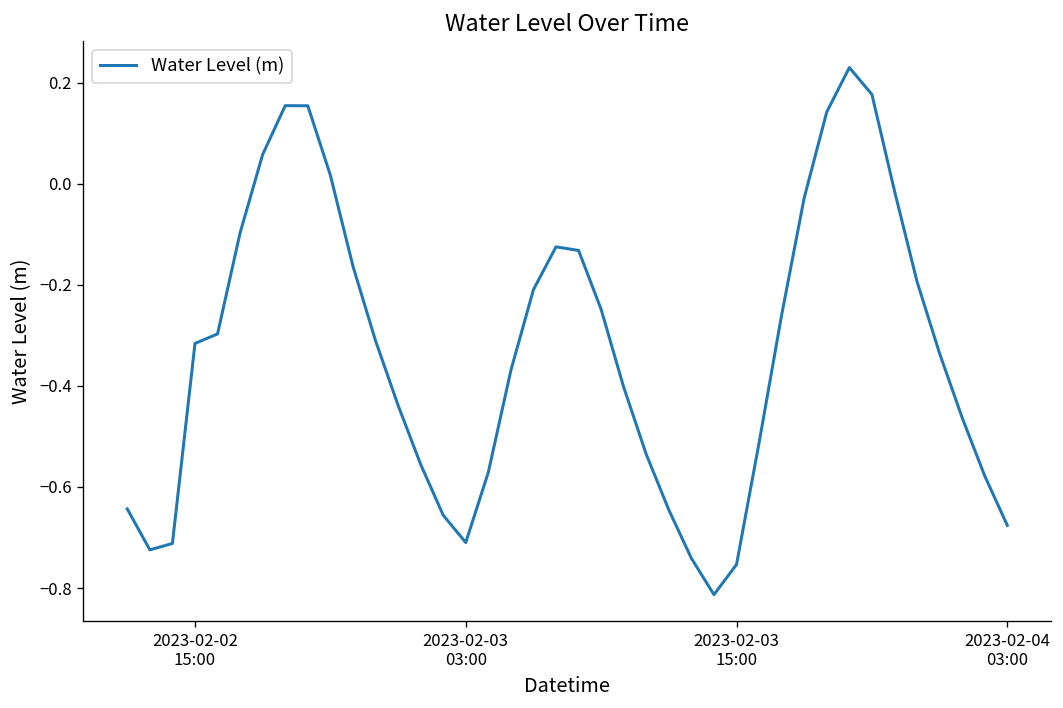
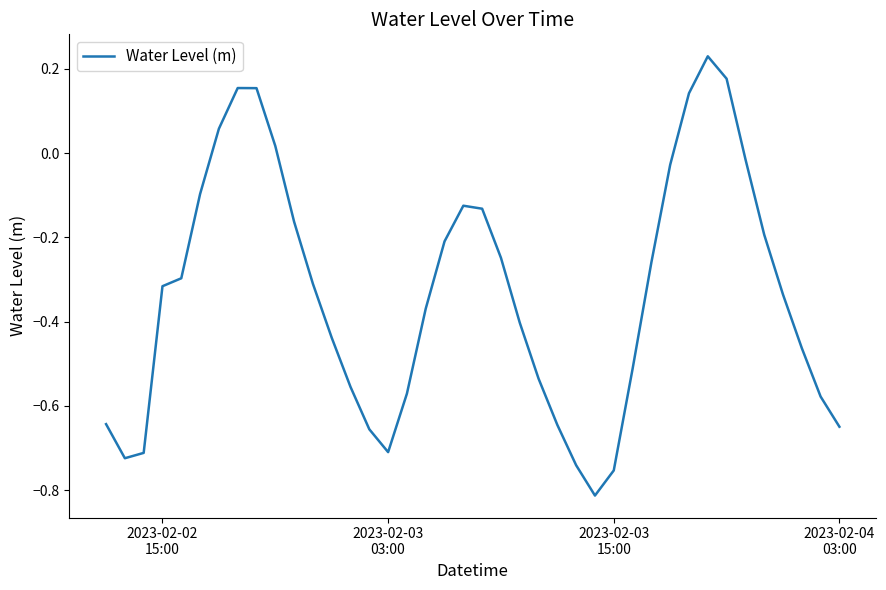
2023-02-04 03:00: -0.68 -> -0.65
